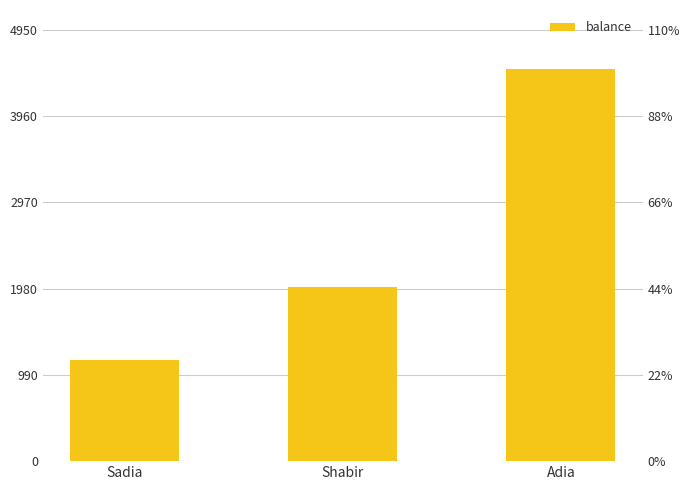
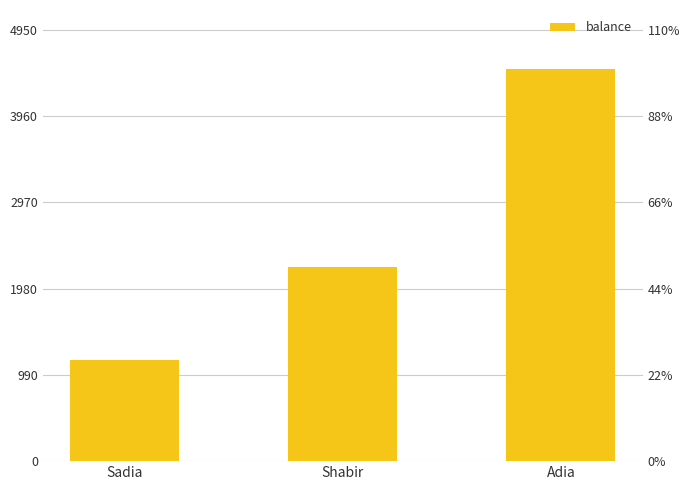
Shabir: 2000 -> 2200
